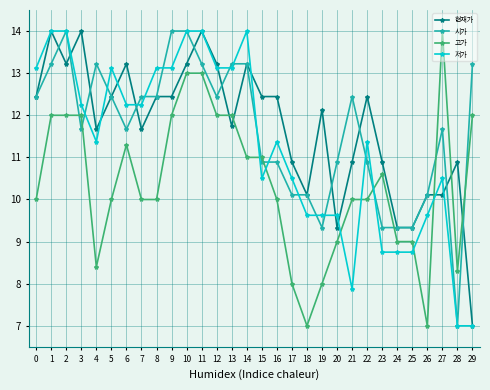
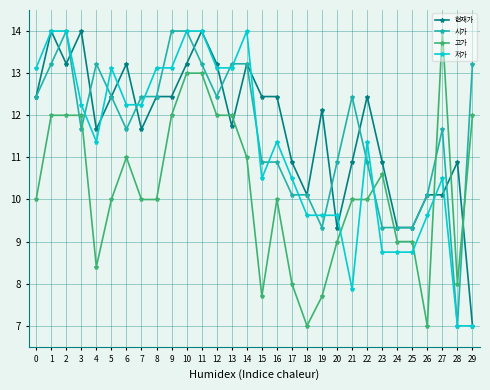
고가, 6: 11.3 -> 11.0
고가, 15: 11.0 -> 7.7
고가, 19: 8.0 -> 7.7
고가, 28: 8.3 -> 8.0
